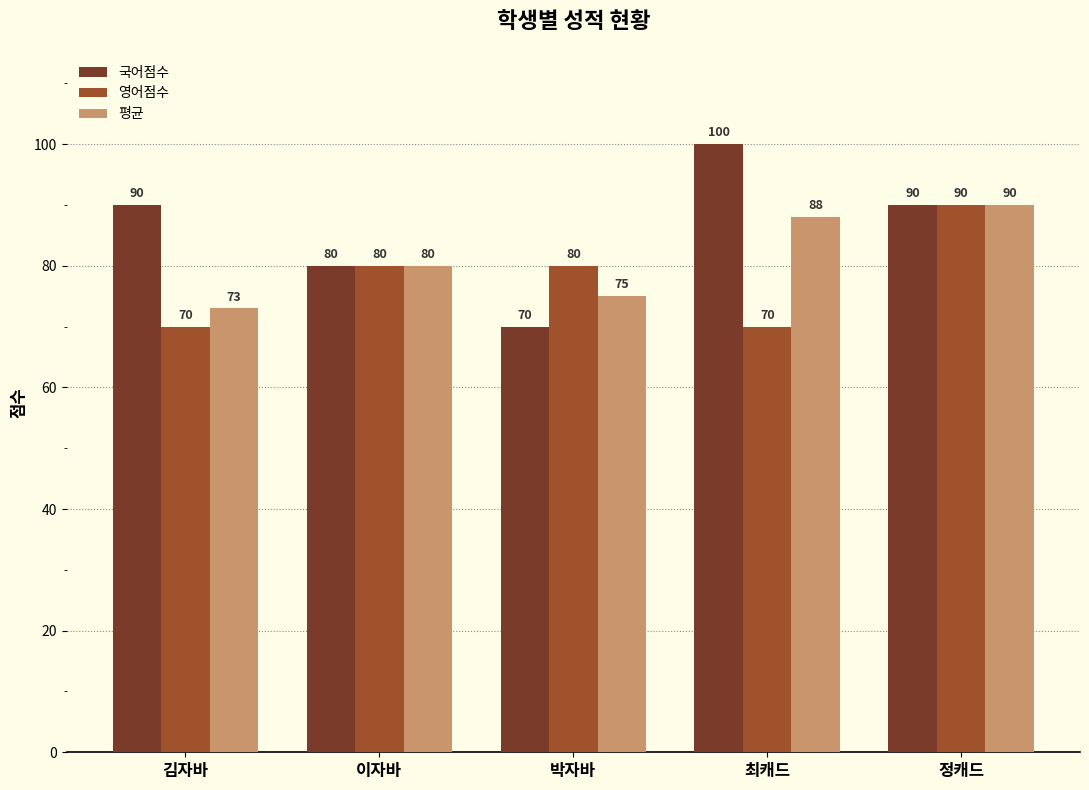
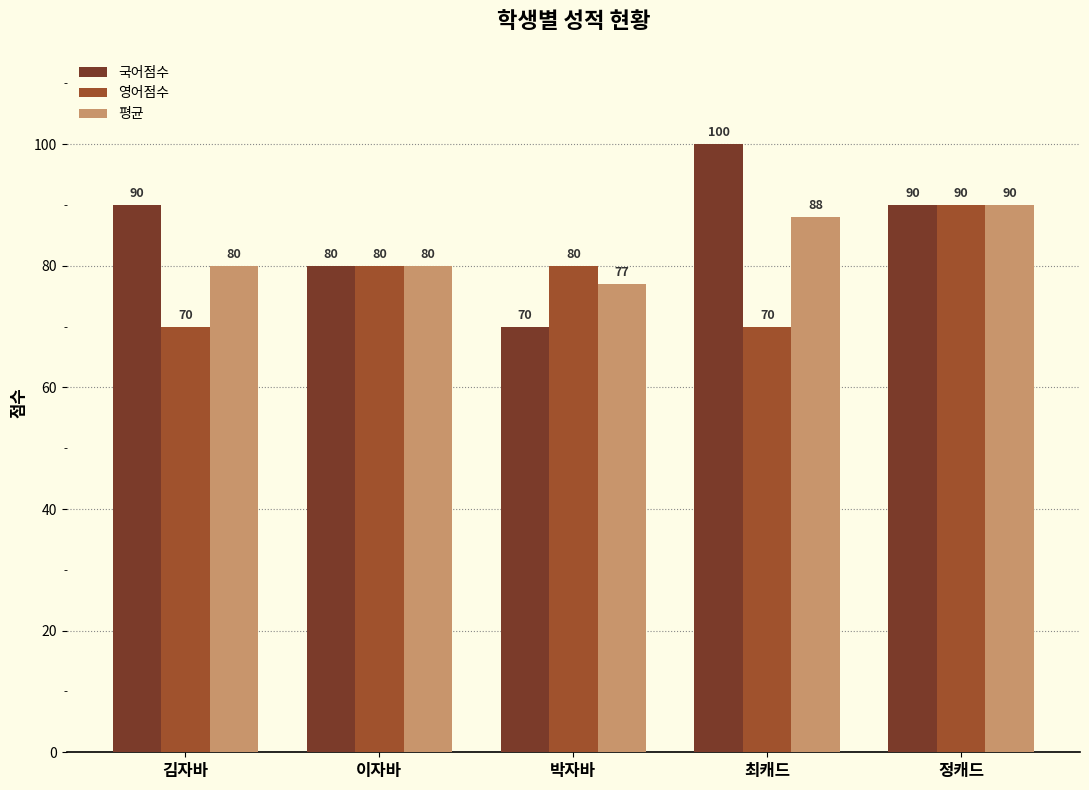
평균, 김자바: 73 -> 80
평균, 박자바: 75 -> 77
